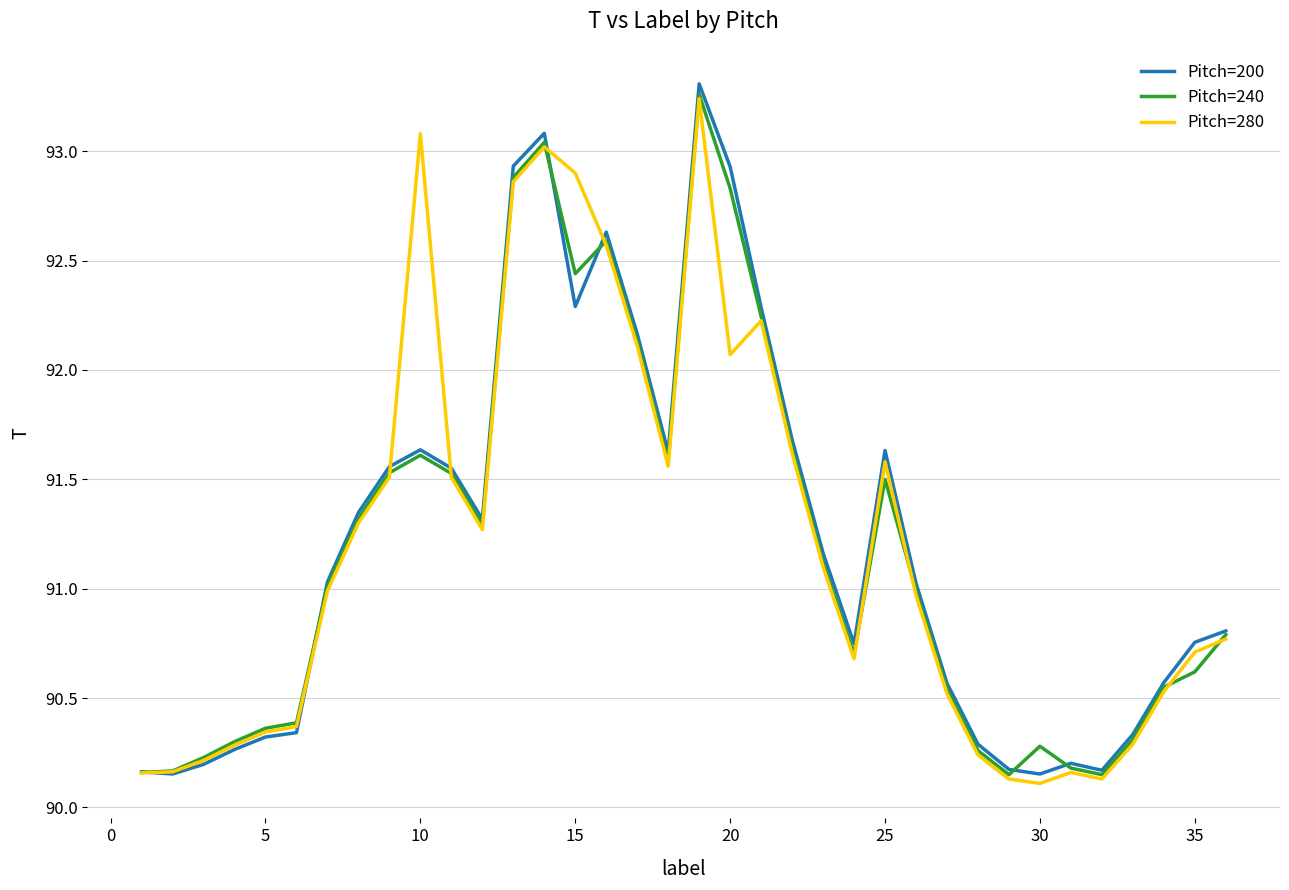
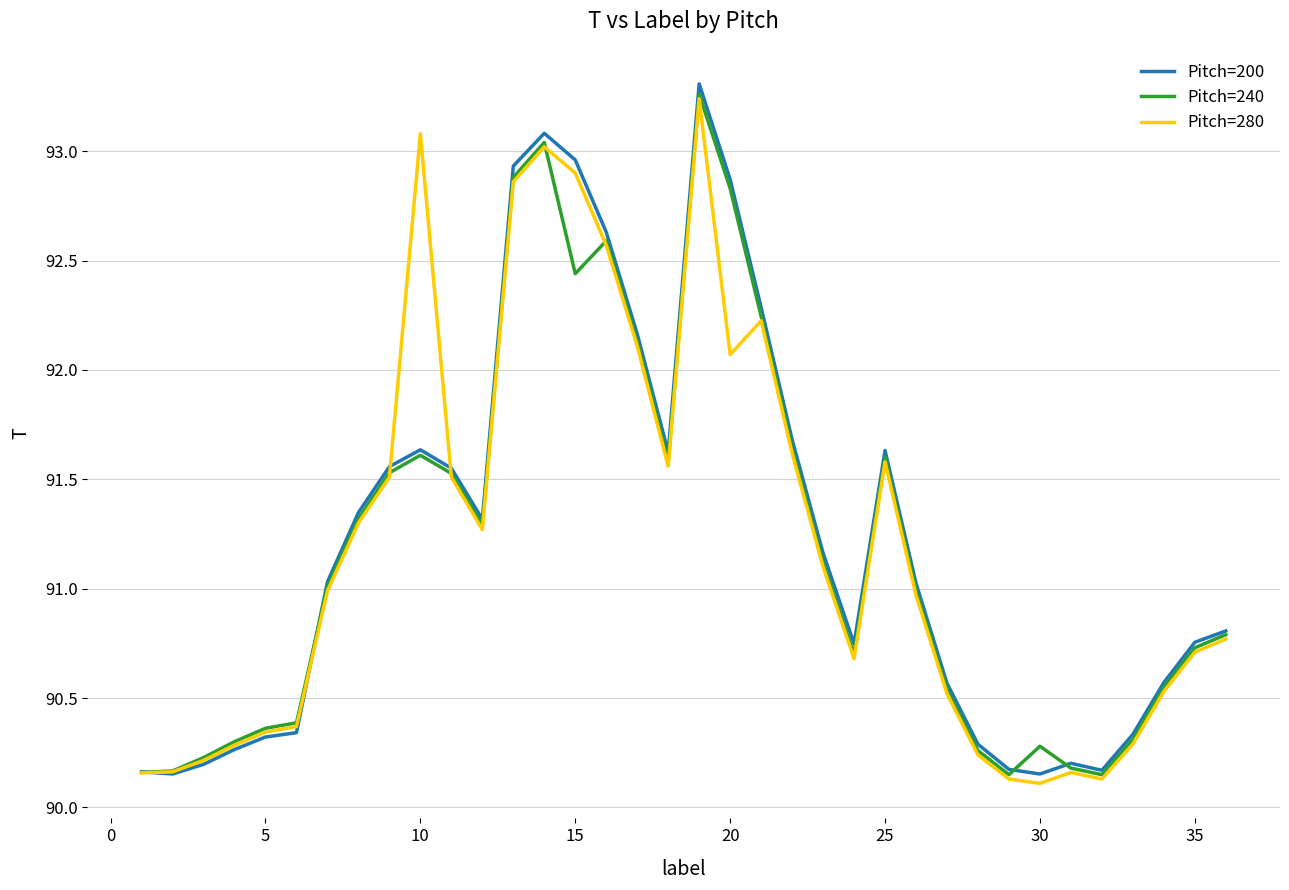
Pitch=200, 15: 92.29 -> 92.96
Pitch=200, 20: 92.93 -> 92.87
Pitch=240, 25: 91.5 -> 91.6
Pitch=240, 35: 90.62 -> 90.73
